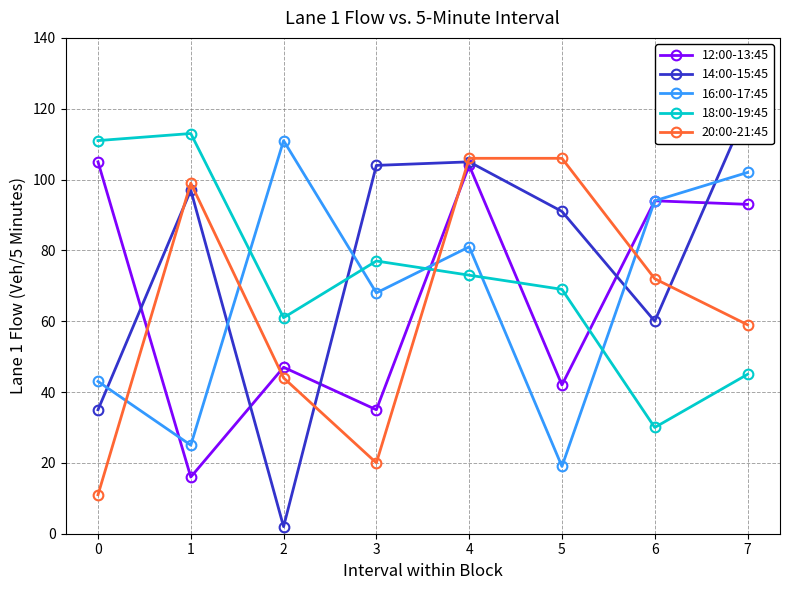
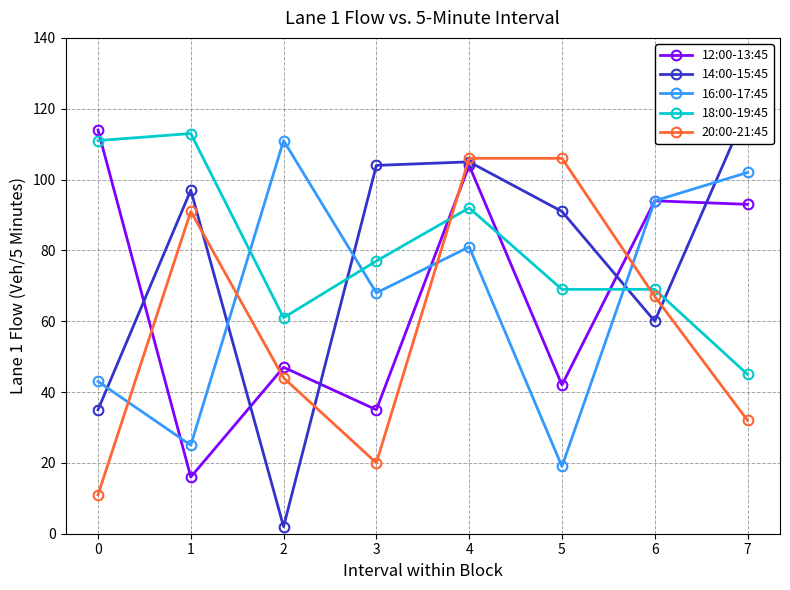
12:00-13:45, 0: 105 -> 114
20:00-21:45, 1: 99 -> 91
18:00-19:45, 4: 73 -> 92
18:00-19:45, 6: 30 -> 69
20:00-21:45, 6: 72 -> 67
20:00-21:45, 7: 59 -> 32
